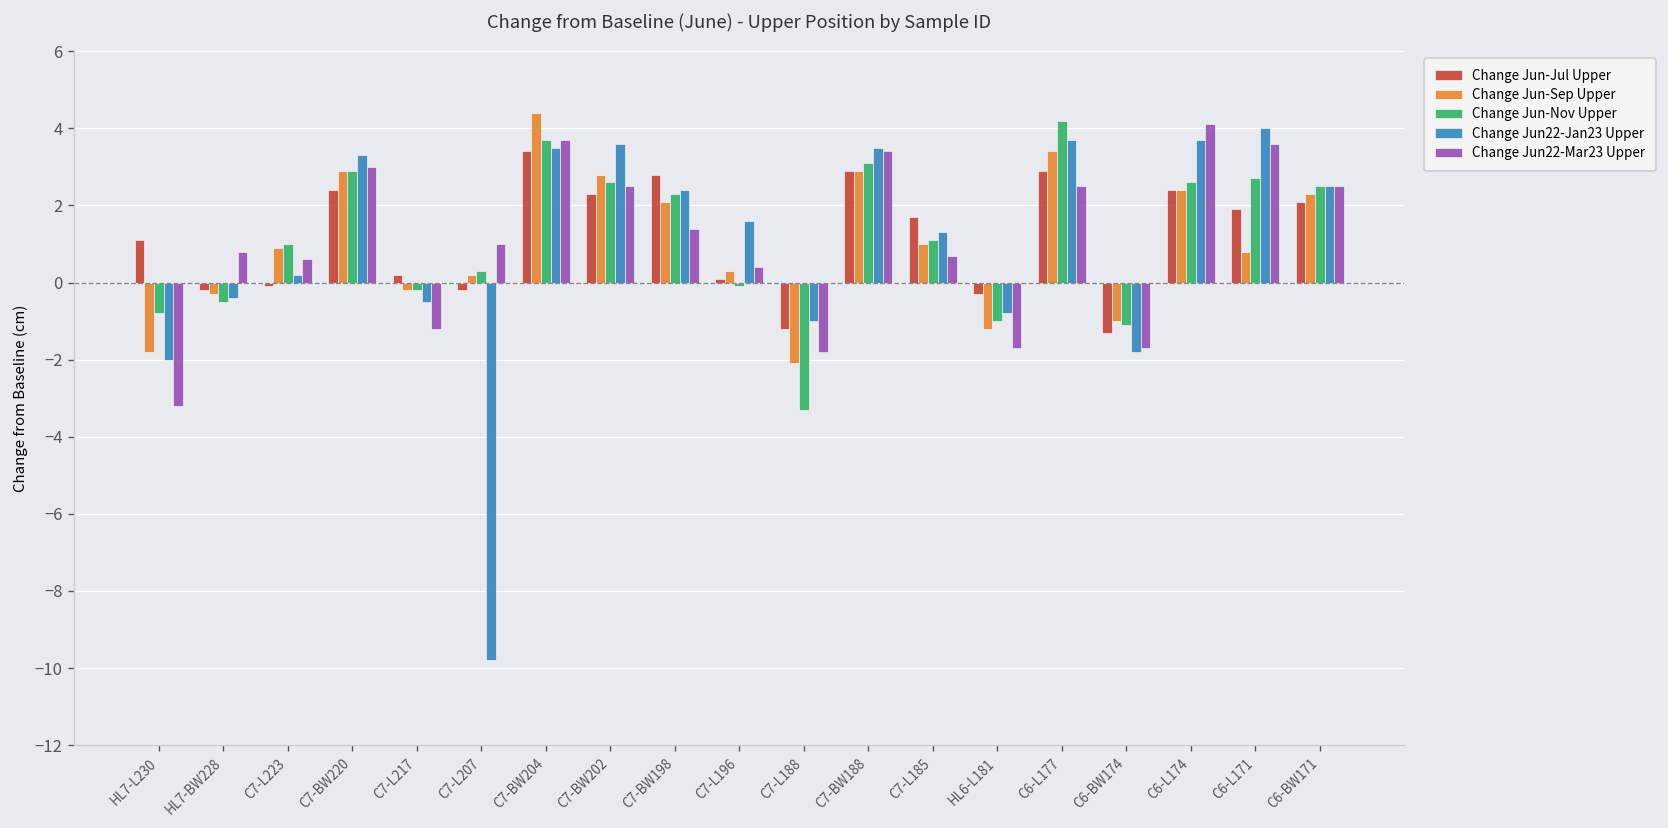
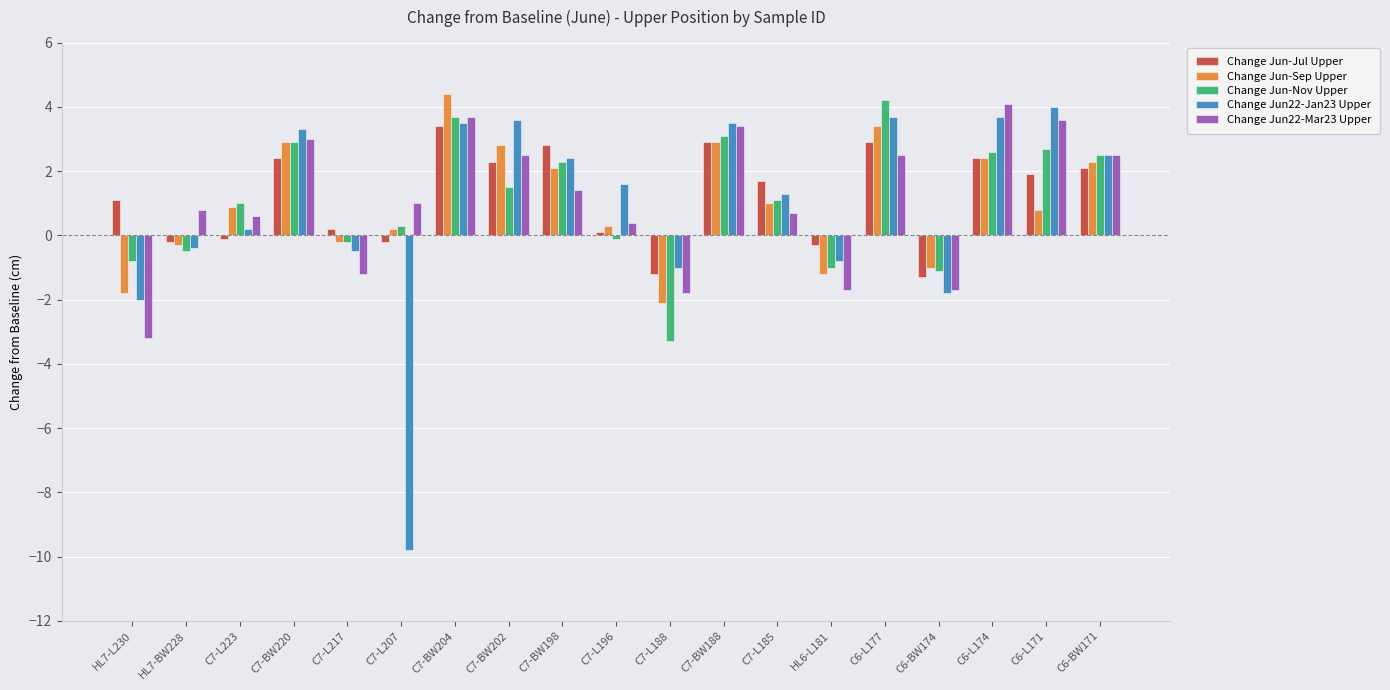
Change Jun-Nov Upper, C7-BW202: 2.6 -> 1.5
